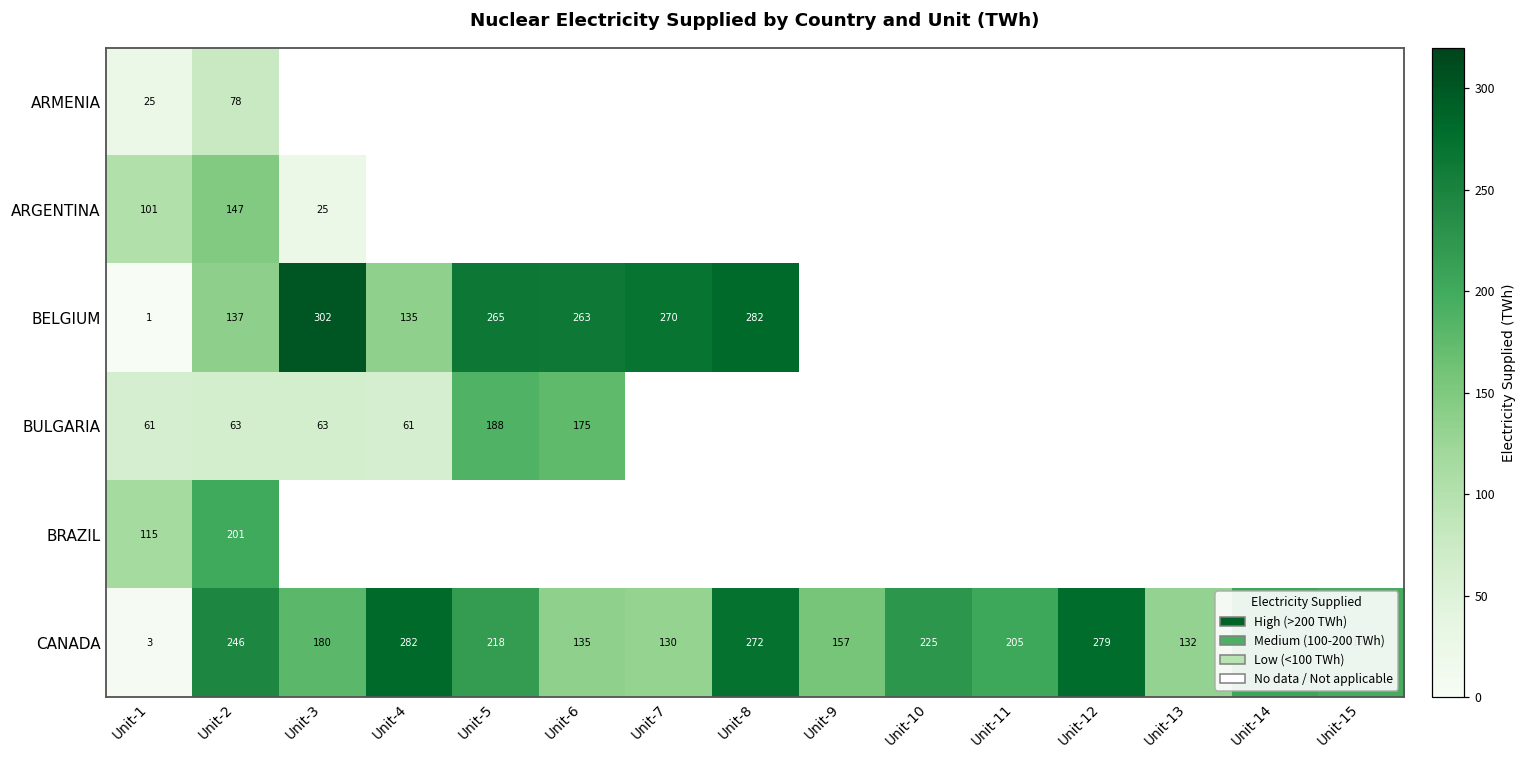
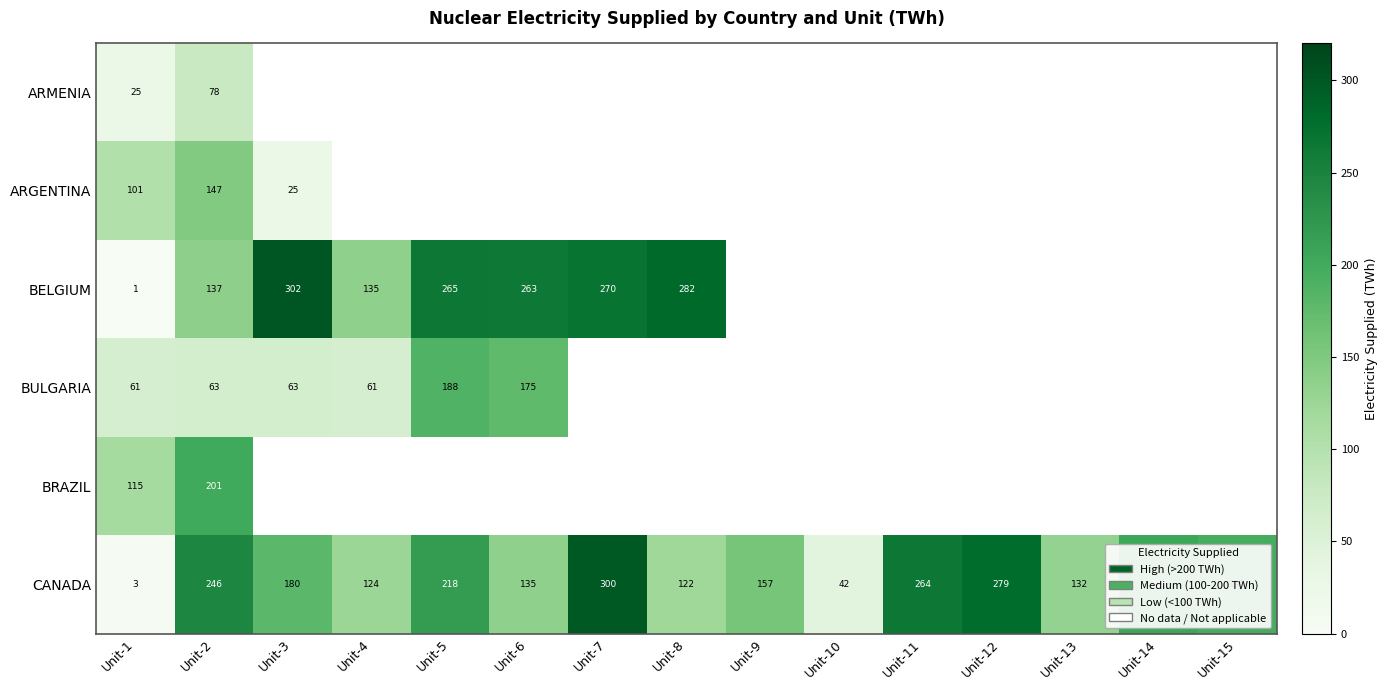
CANADA, Unit-4: 282 -> 124
CANADA, Unit-7: 130 -> 300
CANADA, Unit-8: 272 -> 122
CANADA, Unit-10: 225 -> 42
CANADA, Unit-11: 205 -> 264
